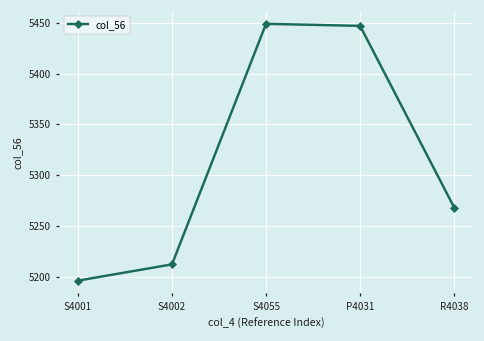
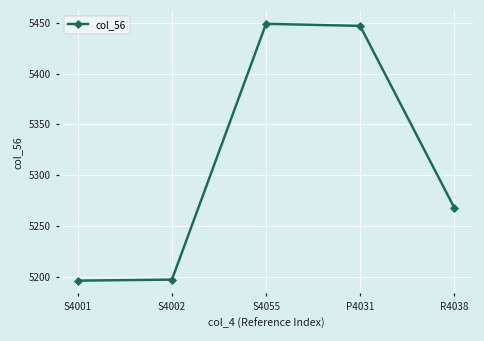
S4002: 5210 -> 5200
